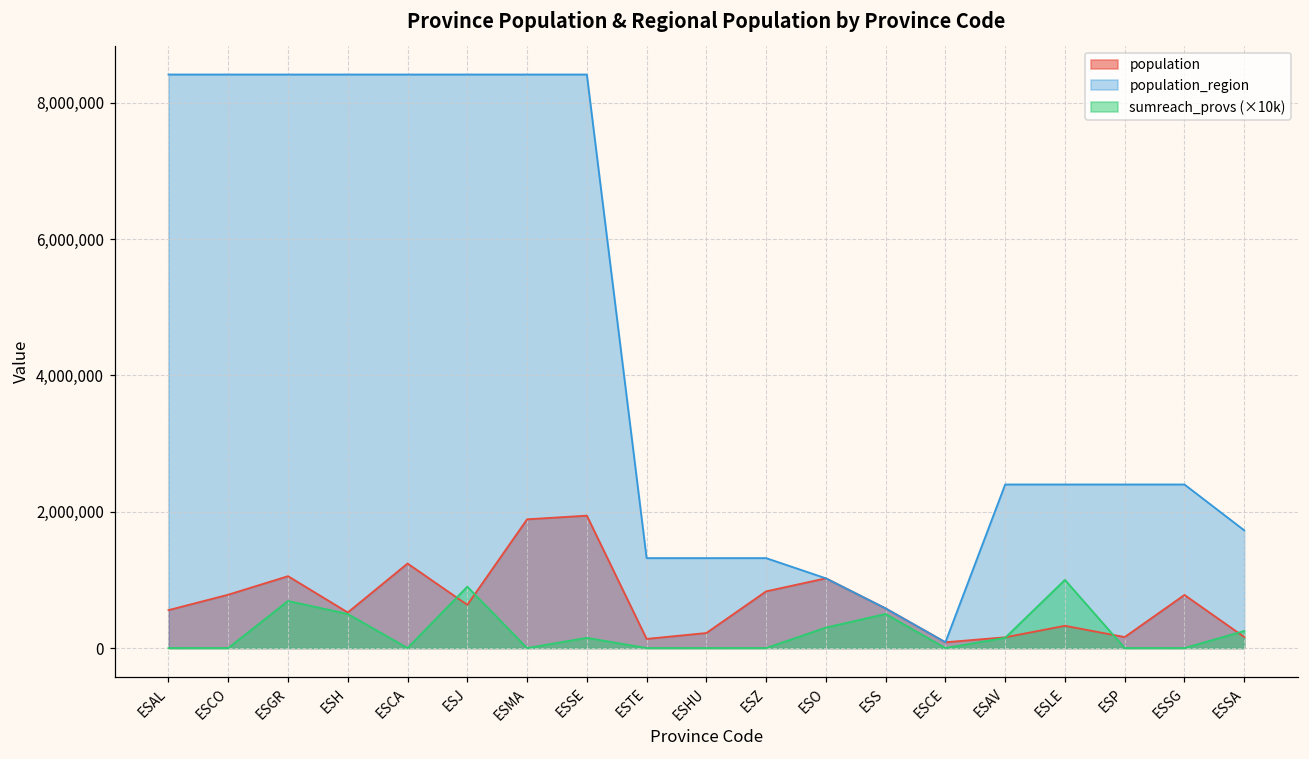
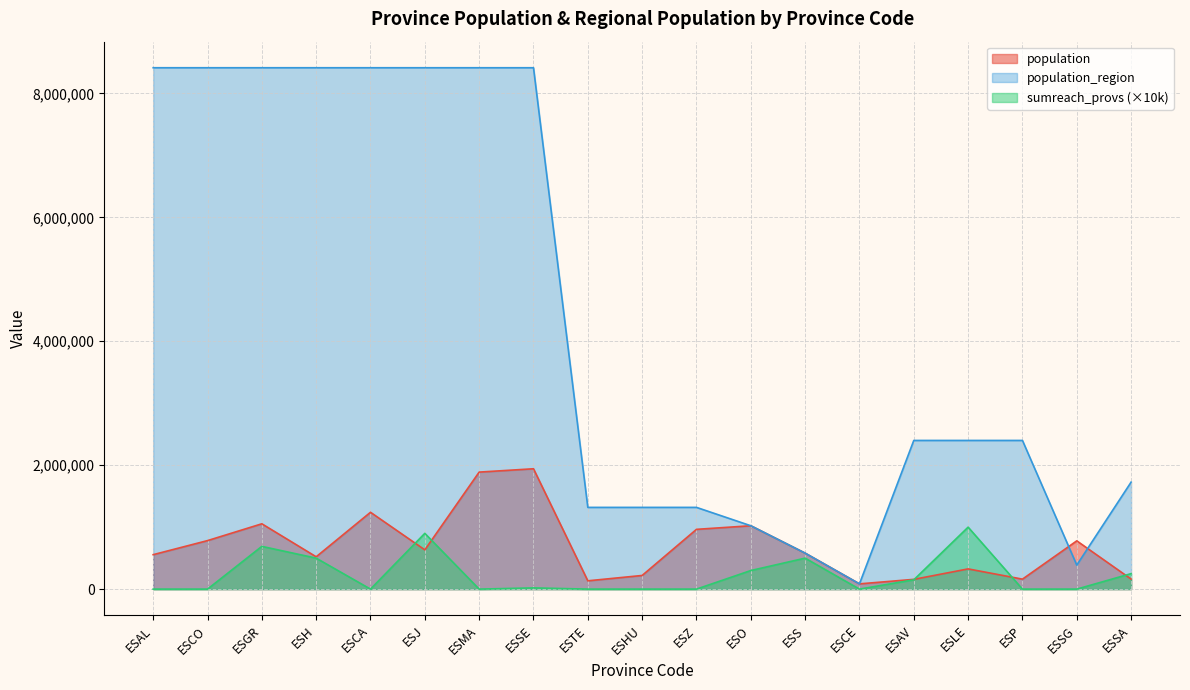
sumreach_provs (×10k), ESSE: 200,000 -> 0
population, ESZ: 800,000 -> 1,000,000
population_region, ESSG: 2,400,000 -> 400,000
